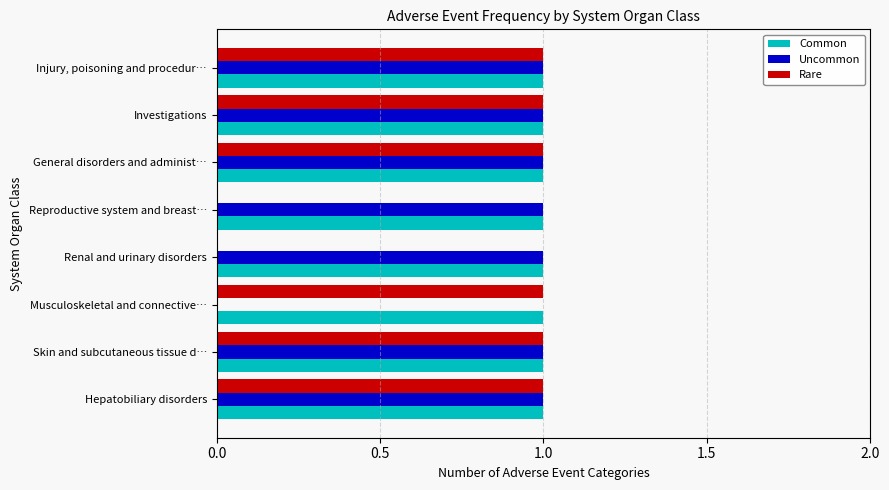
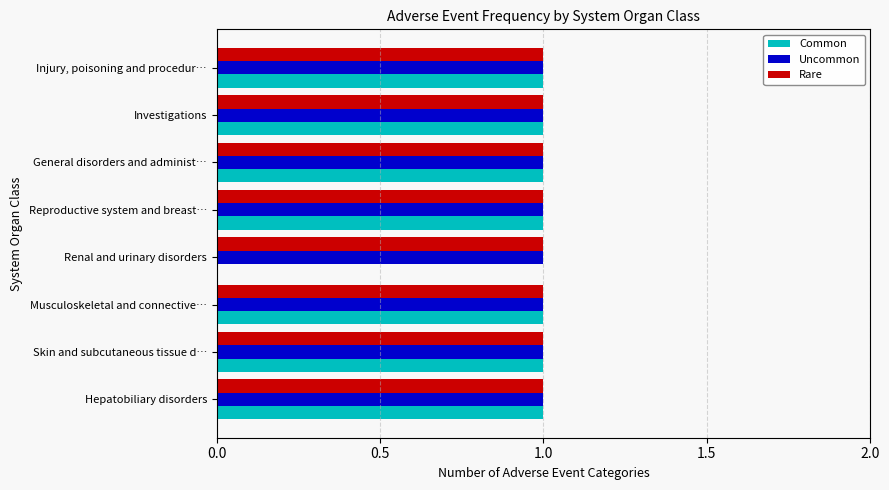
Rare, Reproductive system and breast…: 0 -> 1
Rare, Renal and urinary disorders: 0 -> 1
Common, Renal and urinary disorders: 1 -> 0
Uncommon, Musculoskeletal and connective…: 0 -> 1
